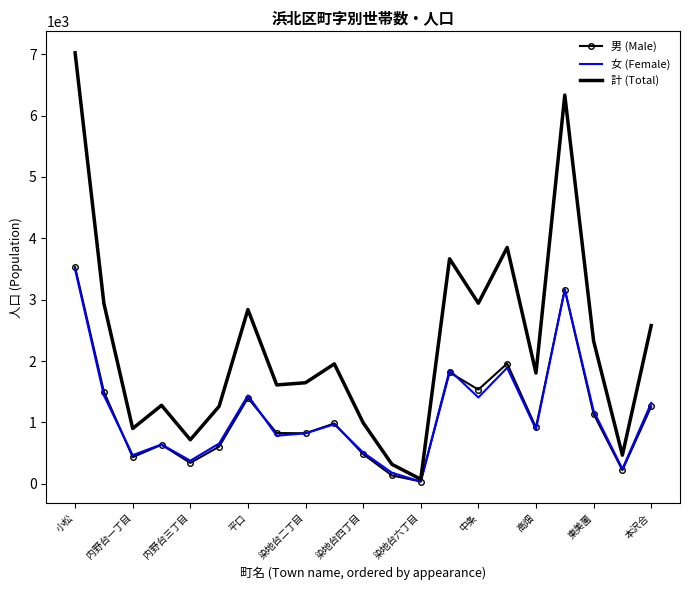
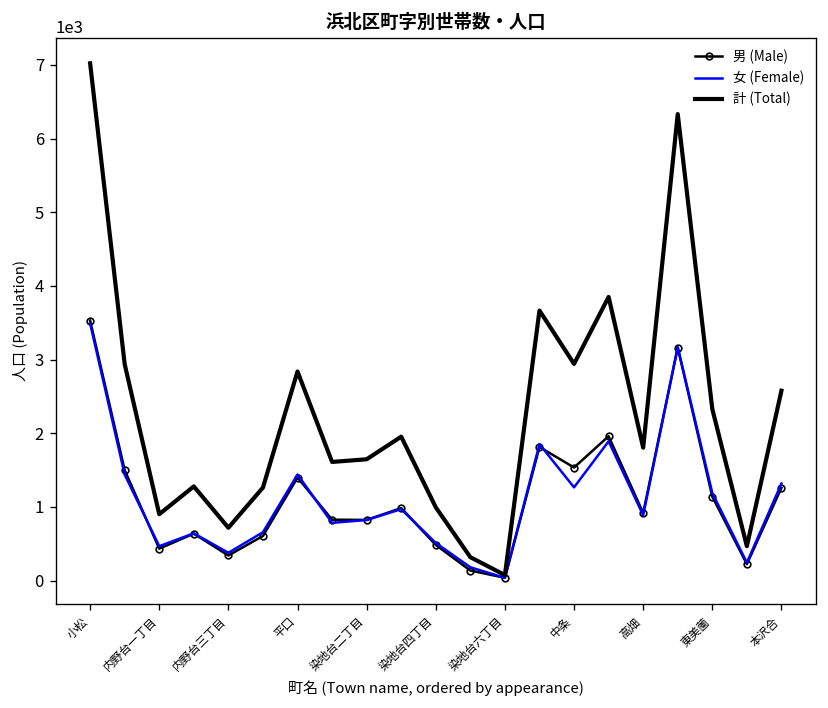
女 (Female), 中条: 1400 -> 1300
